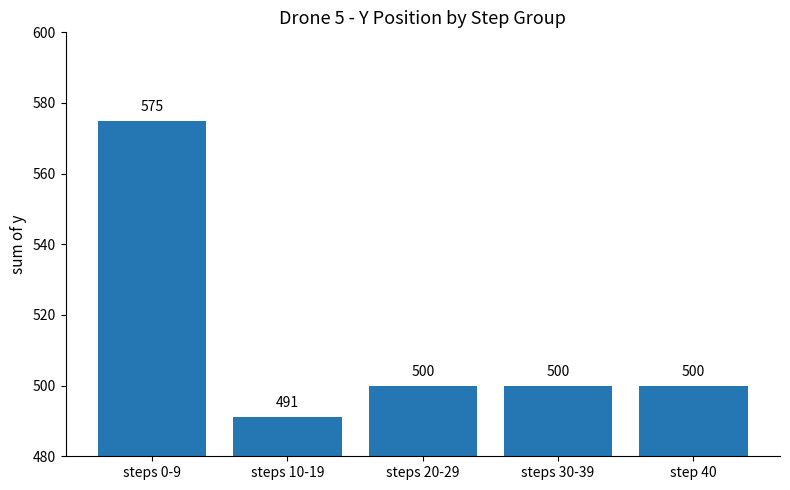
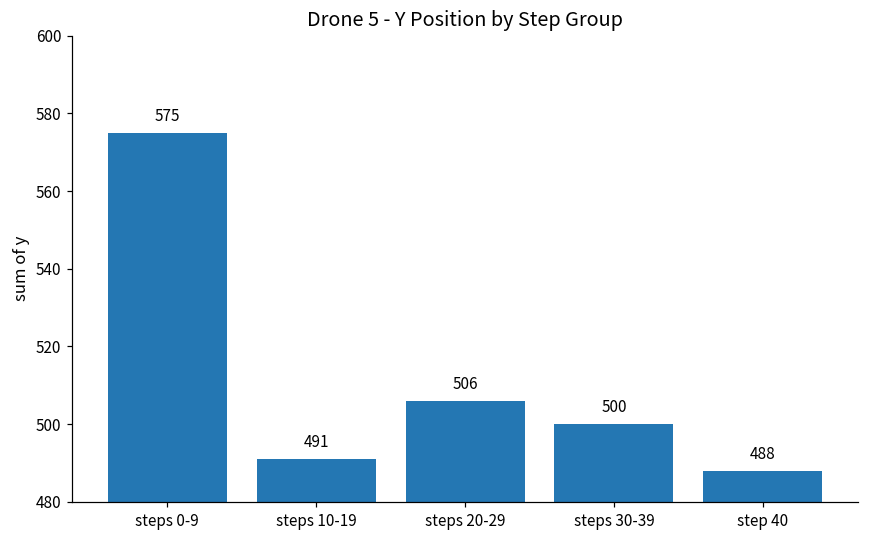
steps 20-29: 500 -> 506
step 40: 500 -> 488
